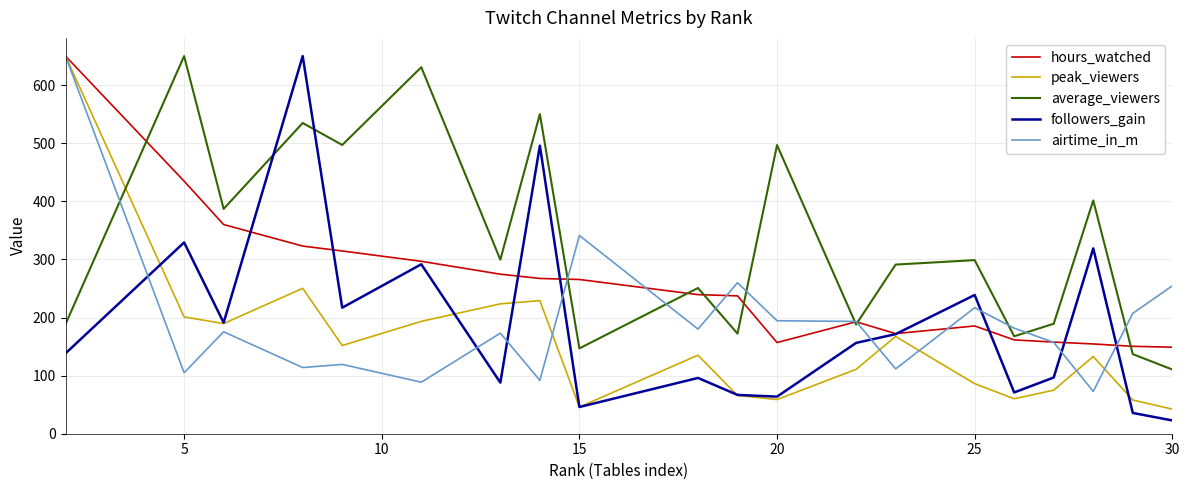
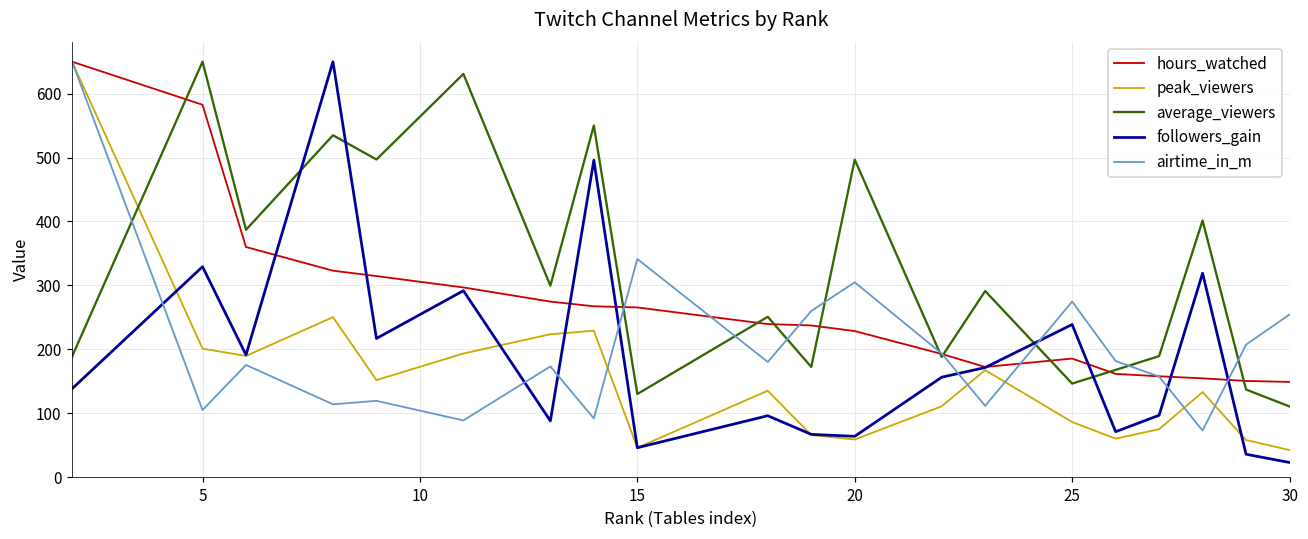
hours_watched, 5: 430 -> 580
average_viewers, 15: 150 -> 130
hours_watched, 20: 160 -> 230
airtime_in_m, 20: 190 -> 300
average_viewers, 25: 300 -> 150
airtime_in_m, 25: 220 -> 270
